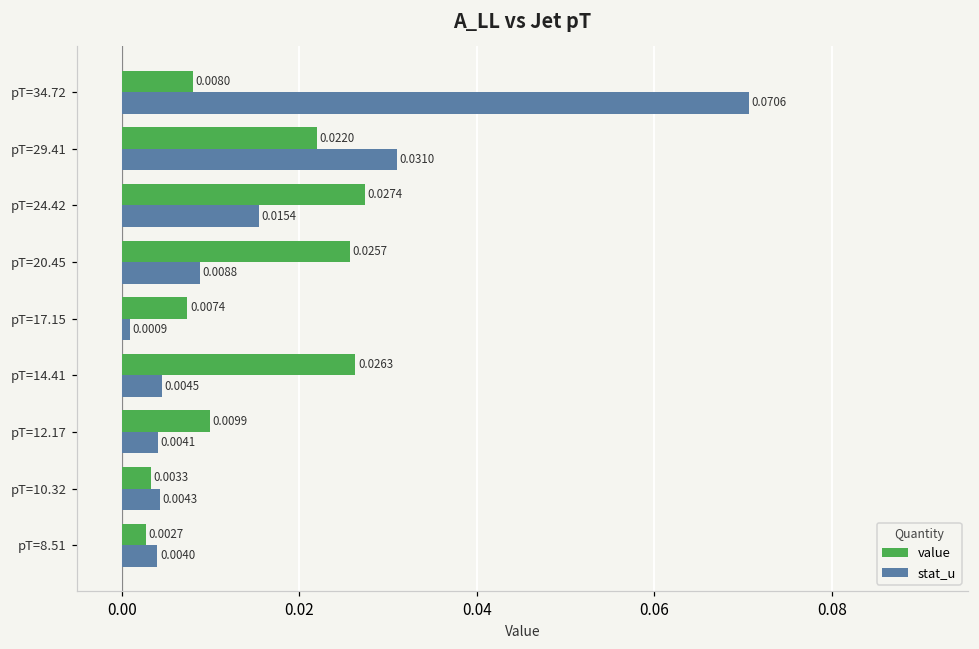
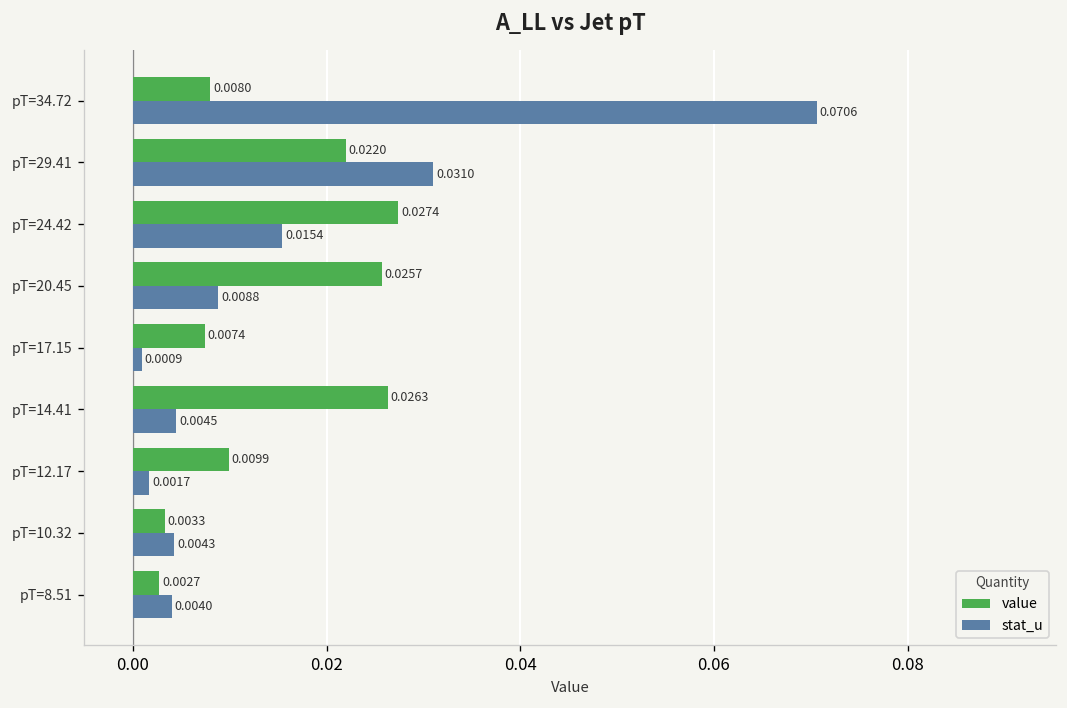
stat_u, pT=12.17: 0.0041 -> 0.0017
